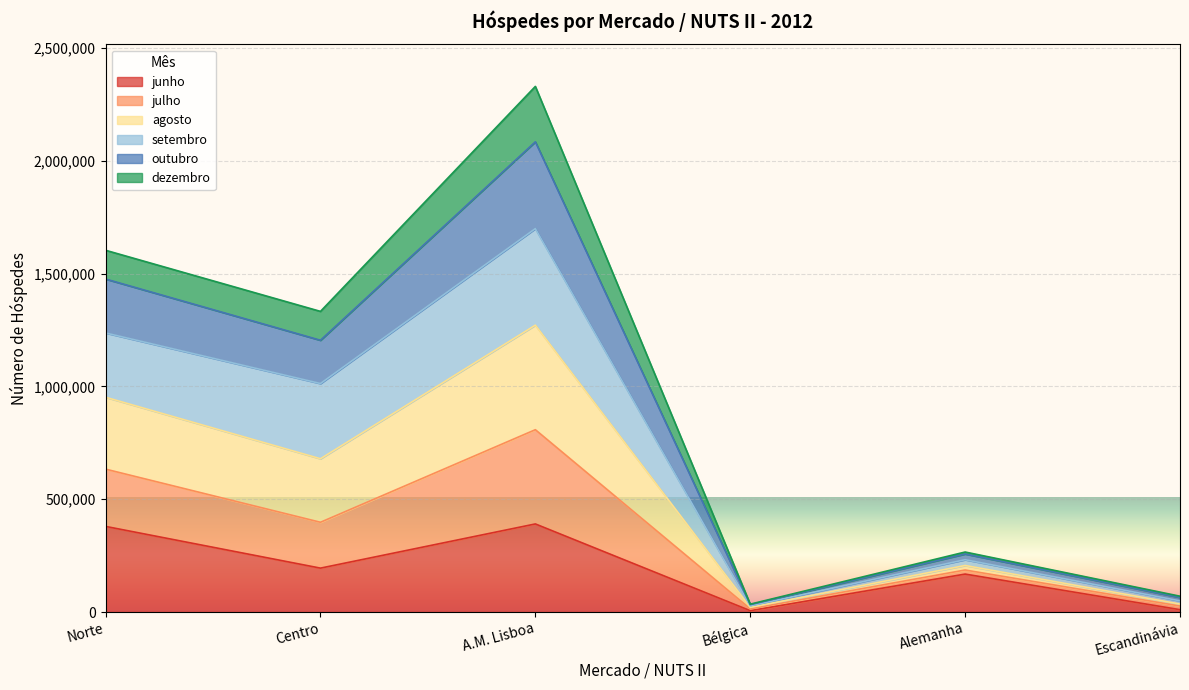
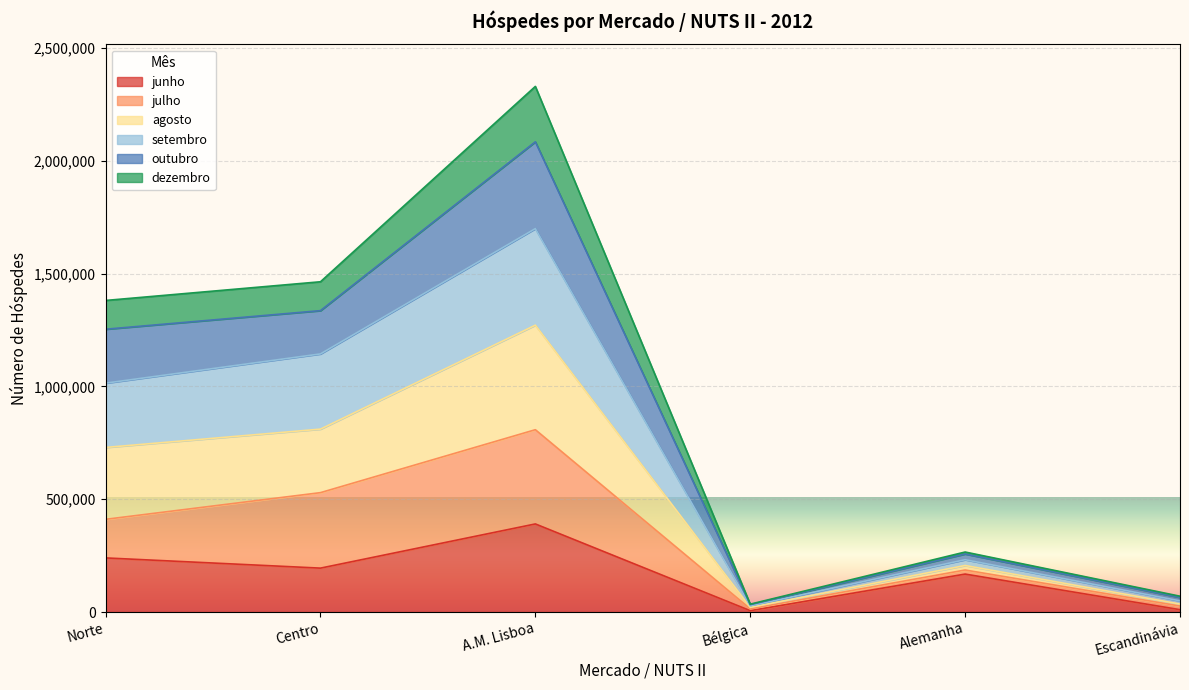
junho, Norte: 380,000 -> 240,000
julho, Norte: 250,000 -> 170,000
julho, Centro: 200,000 -> 330,000
